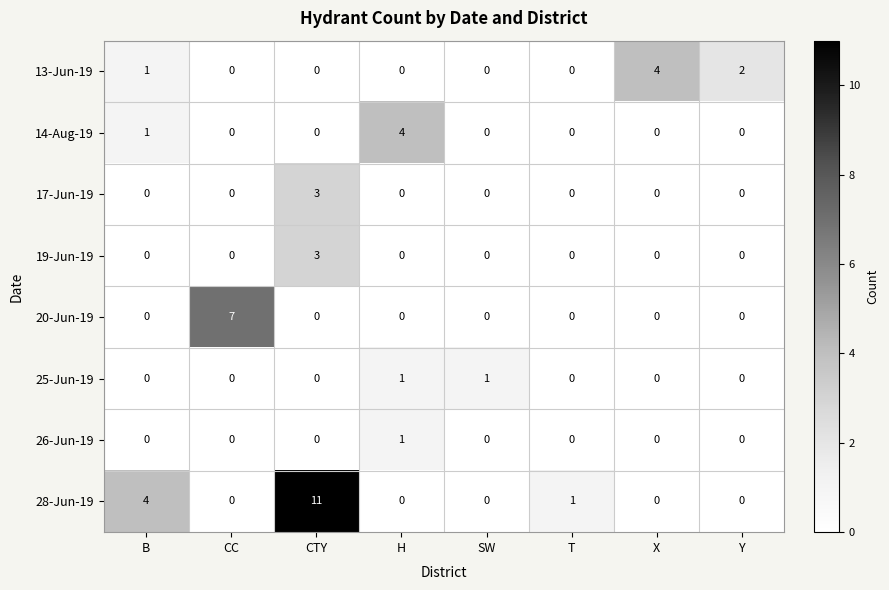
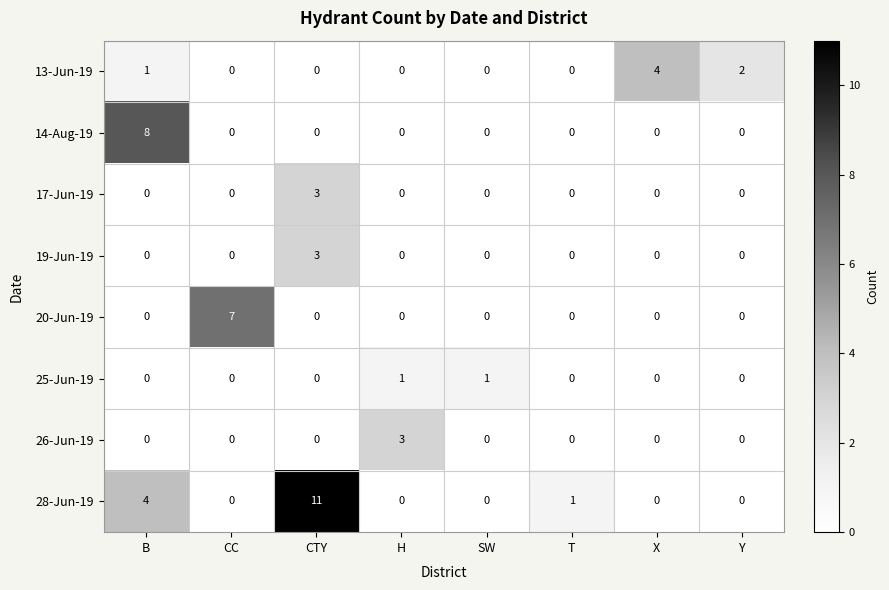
14-Aug-19, B: 1 -> 8
14-Aug-19, H: 4 -> 0
26-Jun-19, H: 1 -> 3
